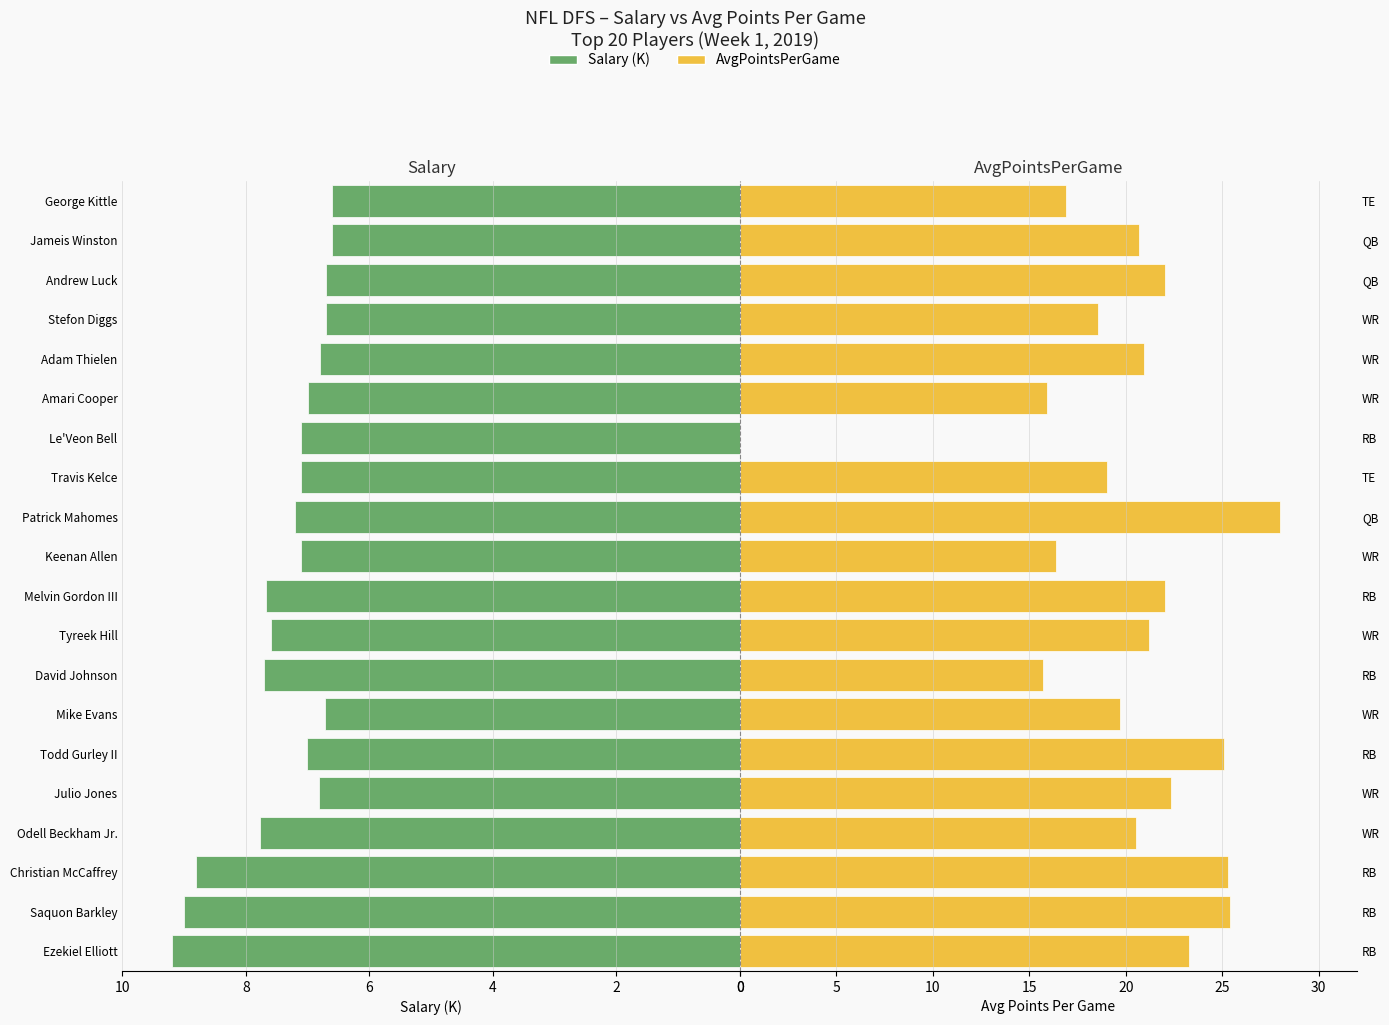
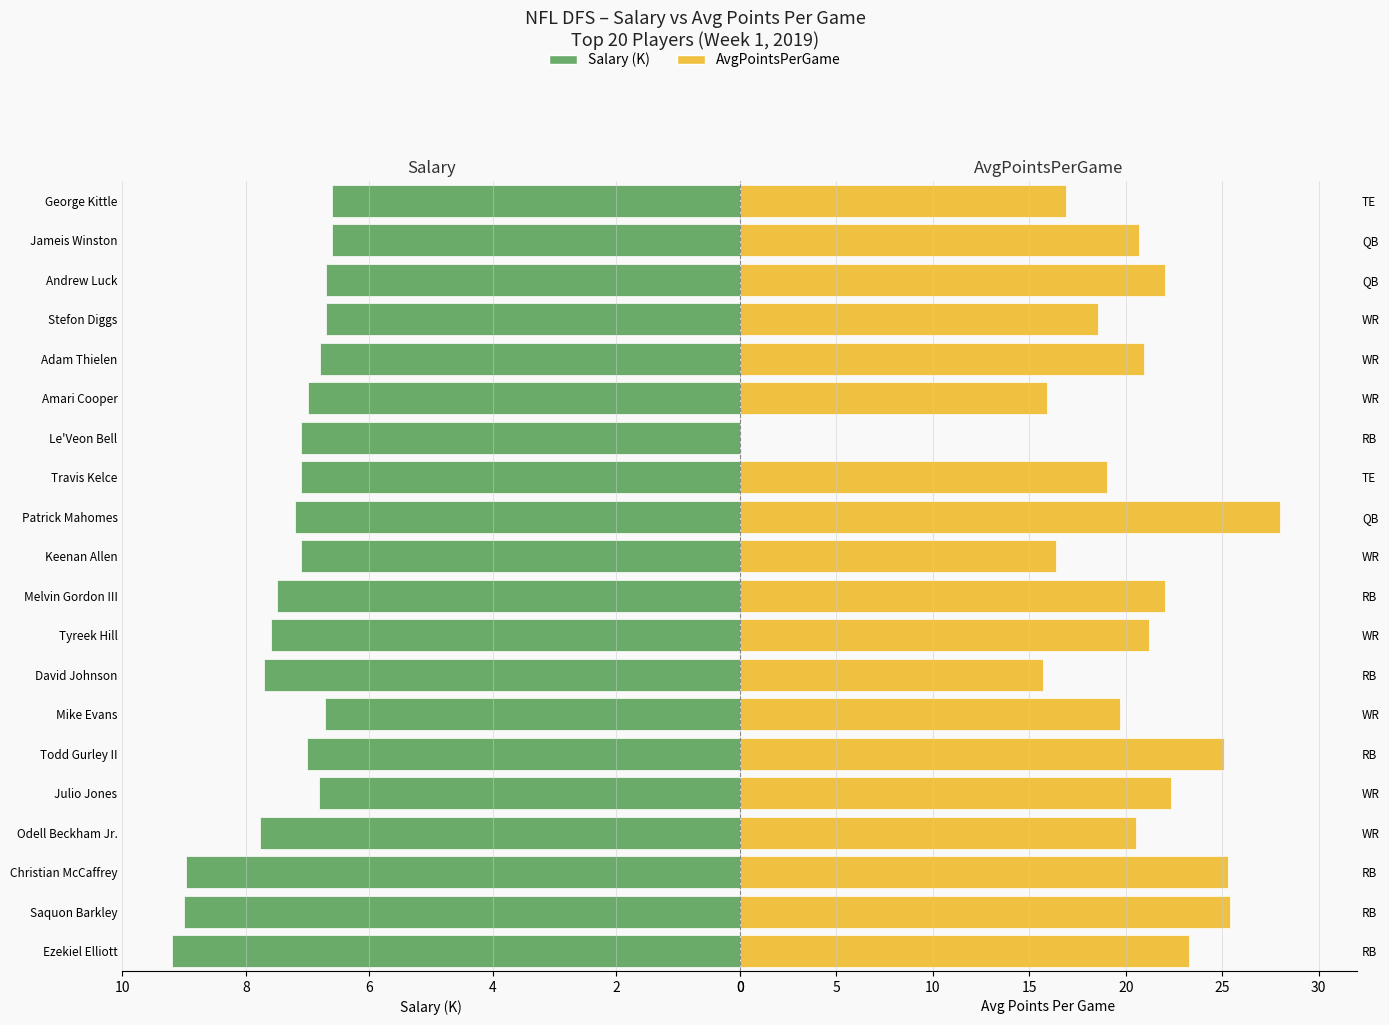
Salary, Melvin Gordon III: 7.7 -> 7.5
Salary, Christian McCaffrey: 8.8 -> 9.0
